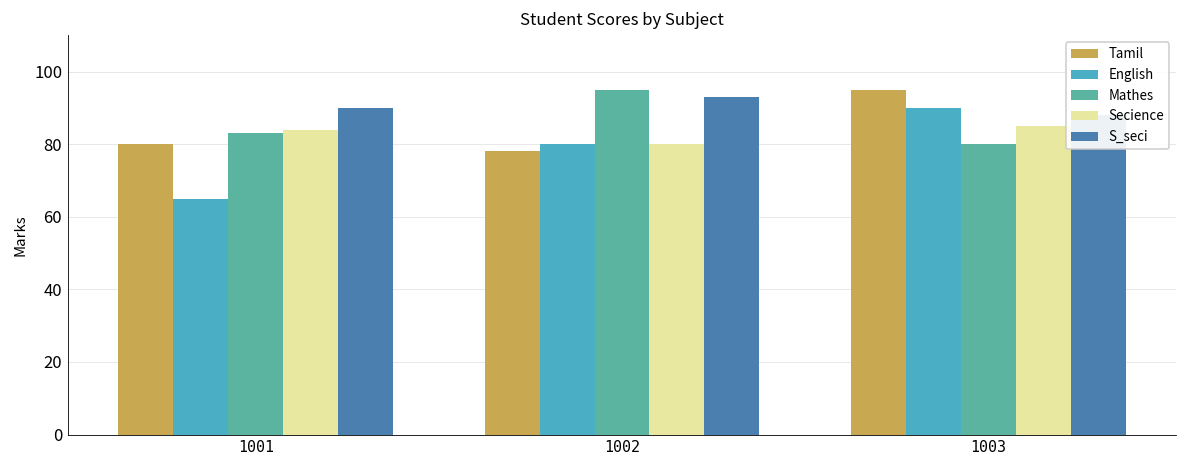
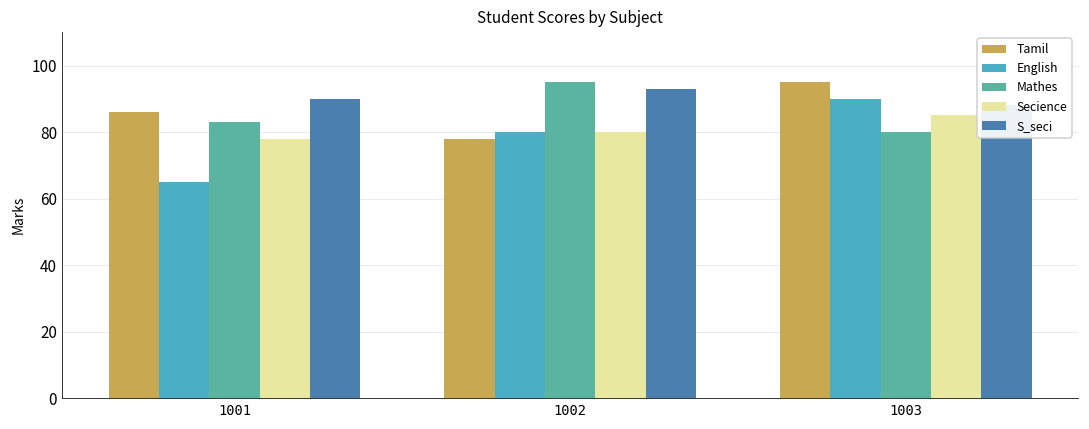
Tamil, 1001: 80 -> 86
Secience, 1001: 84 -> 78
